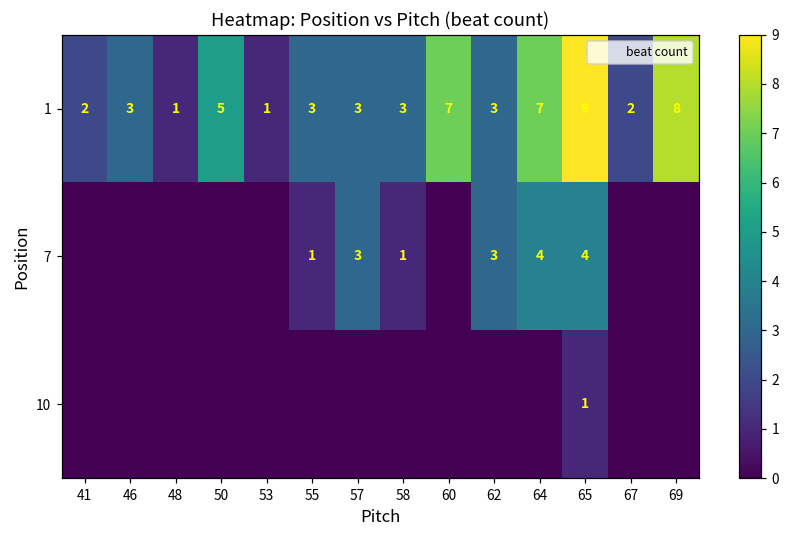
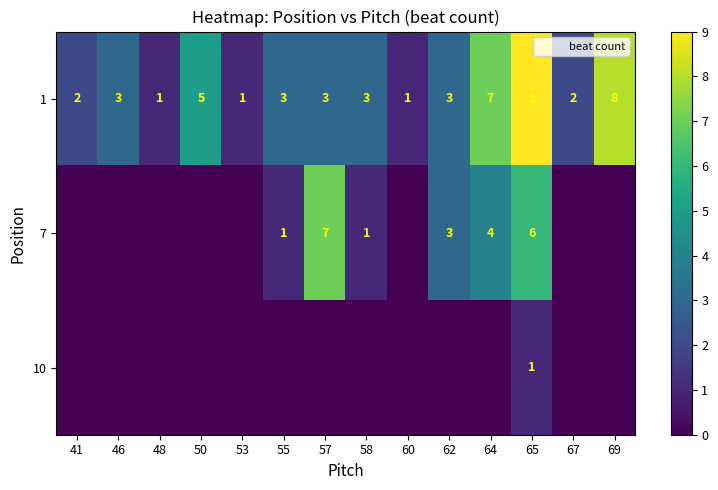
1, 60: 7 -> 1
7, 57: 3 -> 7
7, 65: 4 -> 6
